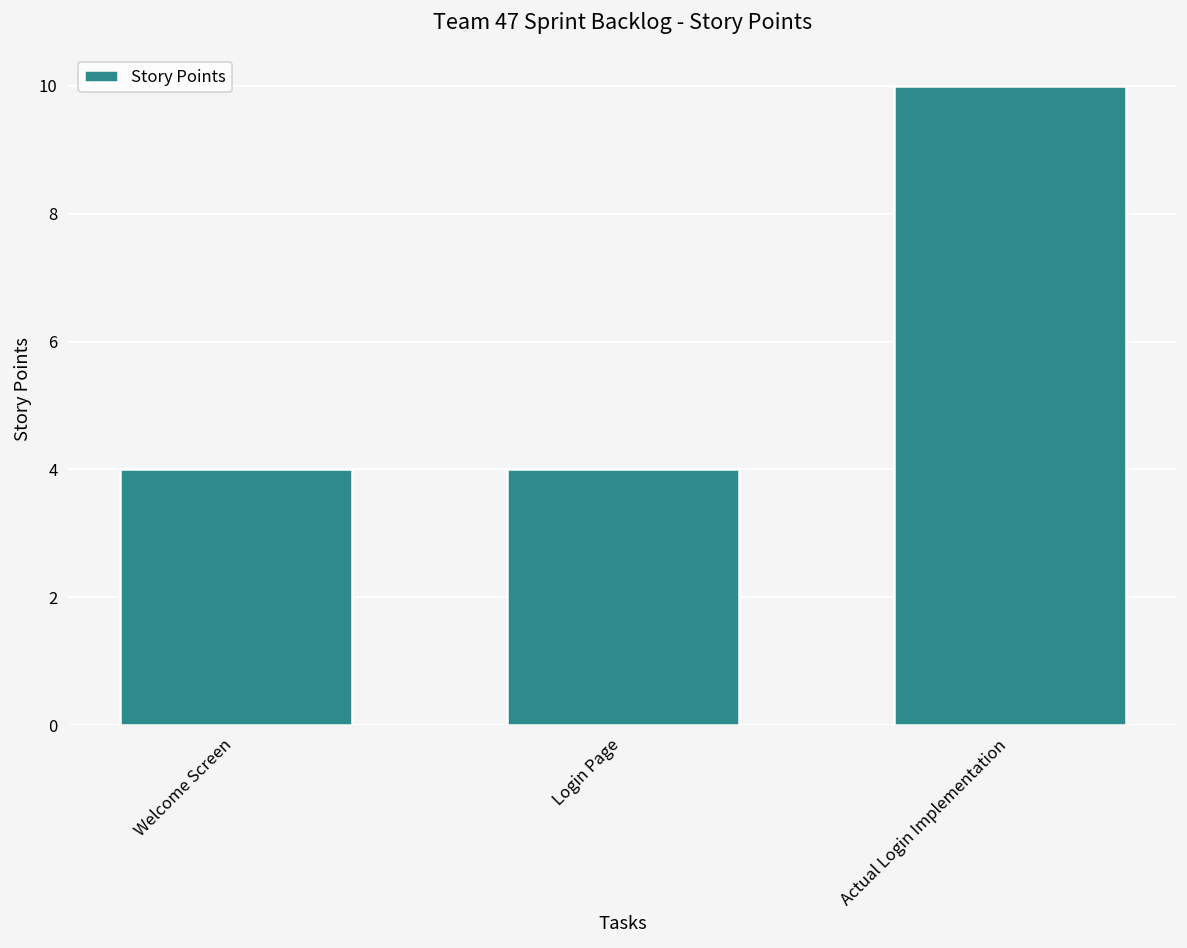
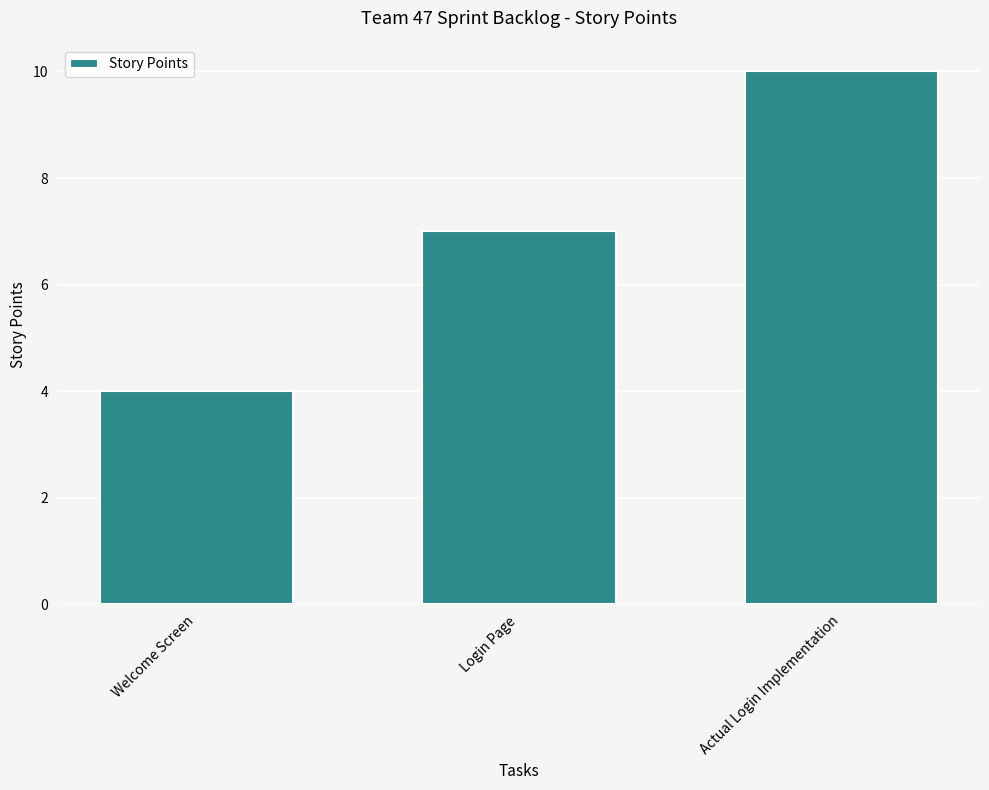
Login Page: 4 -> 7
